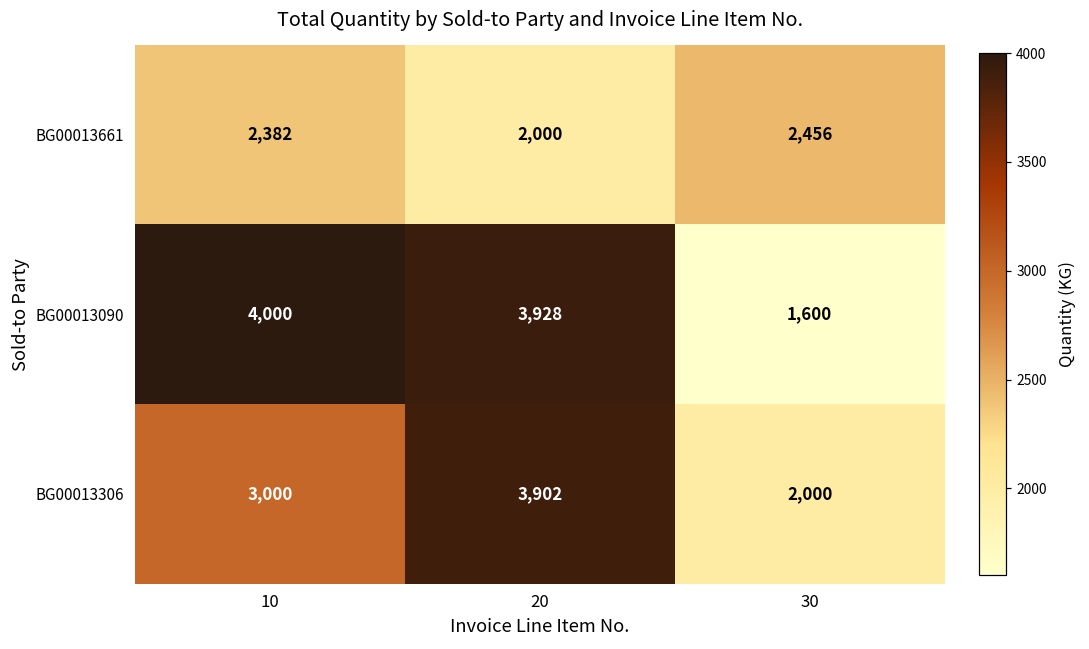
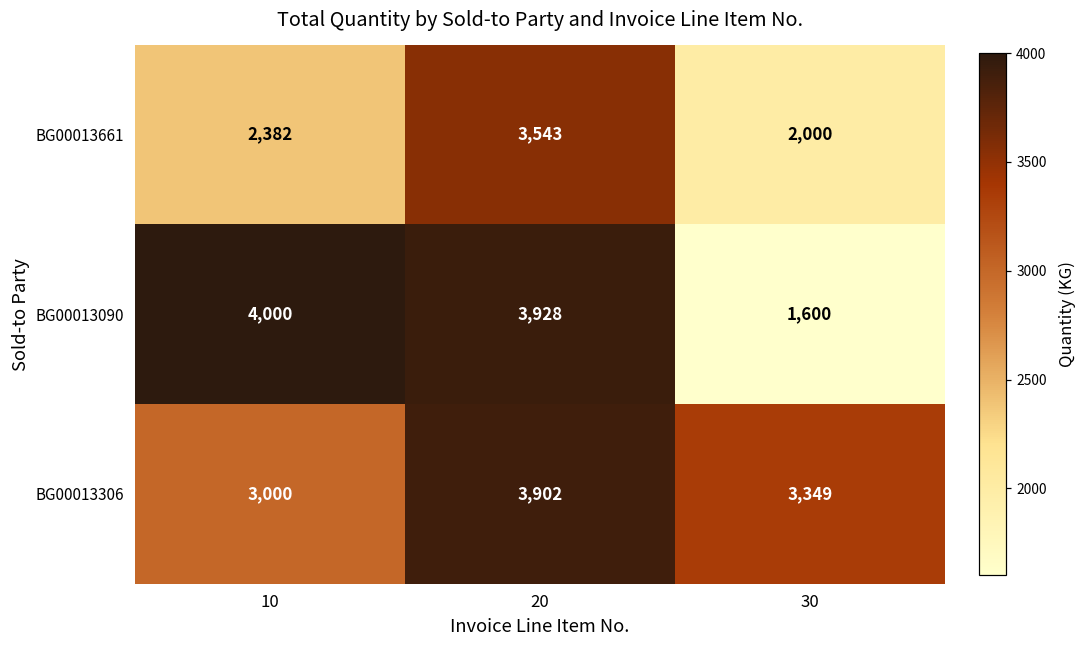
BG00013661, 20: 2,000 -> 3,543
BG00013661, 30: 2,456 -> 2,000
BG00013306, 30: 2,000 -> 3,349
